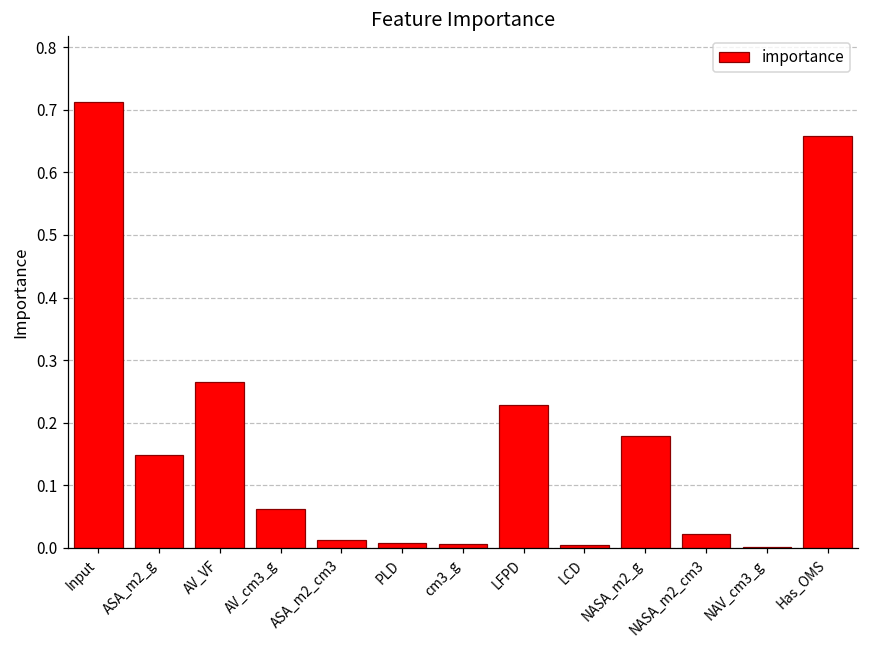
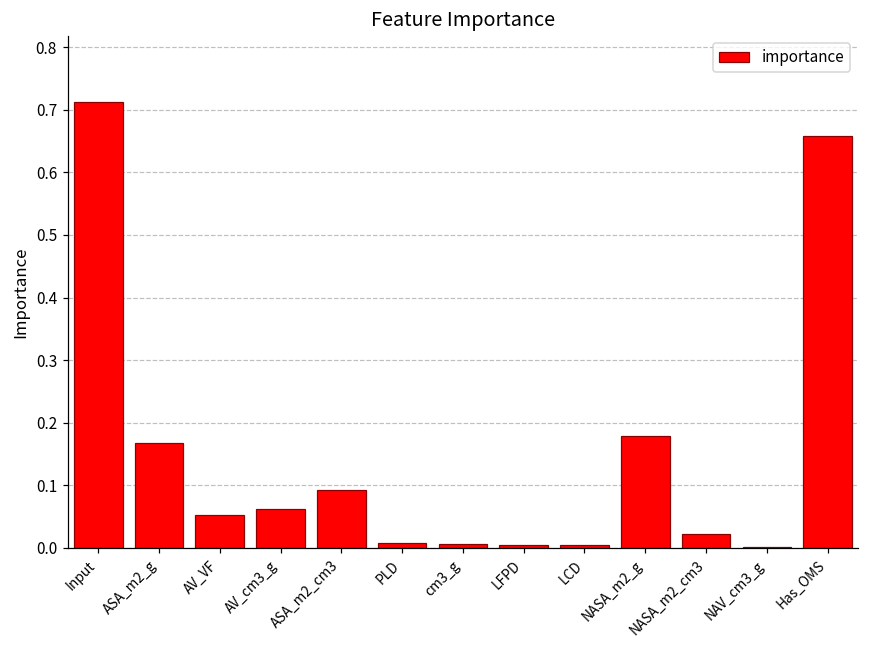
ASA_m2_g: 0.15 -> 0.17
AV_VF: 0.26 -> 0.05
ASA_m2_cm3: 0.01 -> 0.09
LFPD: 0.23 -> 0.00
